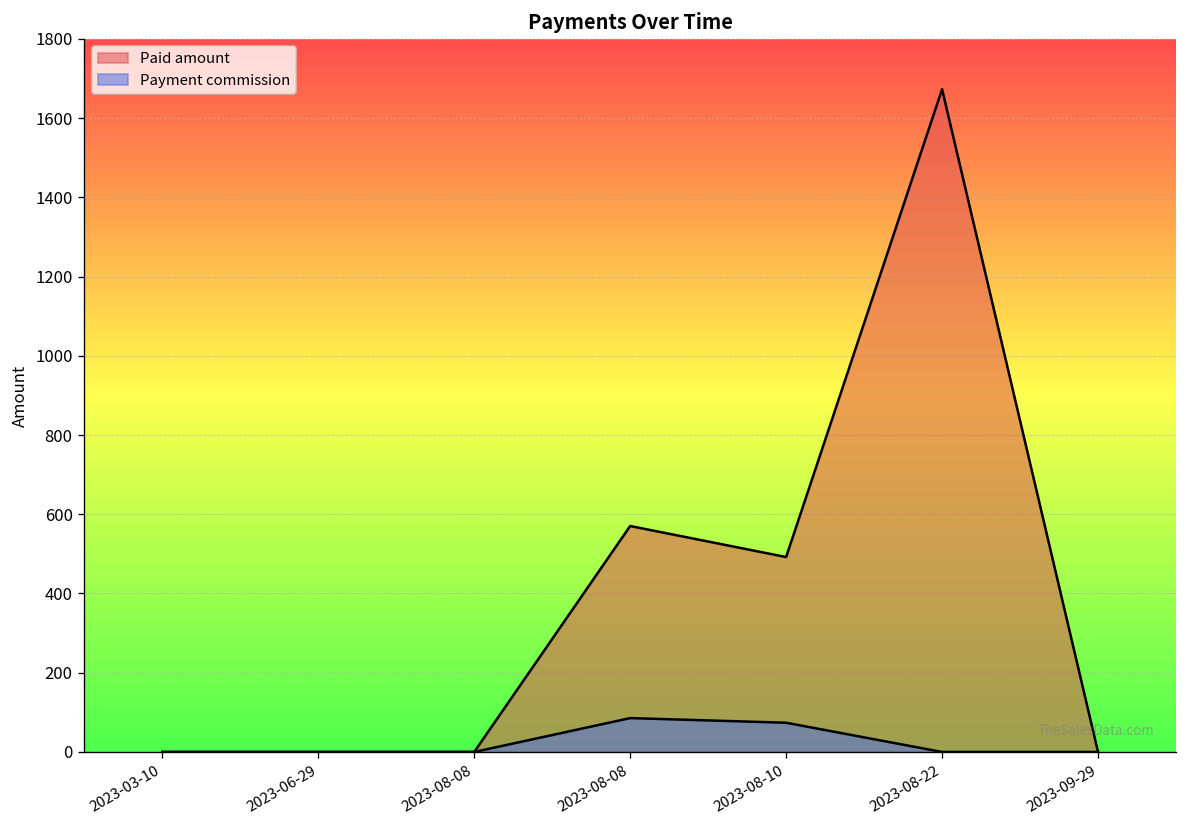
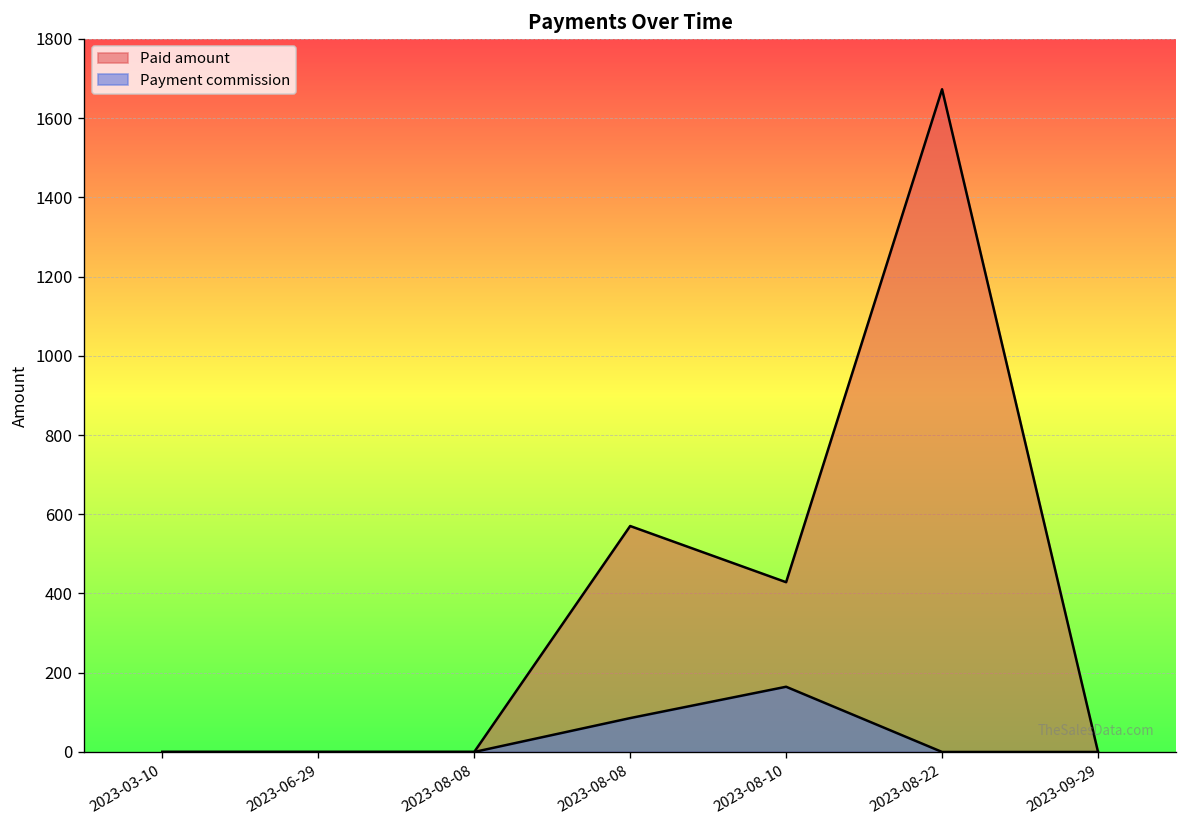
Paid amount, 2023-08-10: 490 -> 430
Payment commission, 2023-08-10: 70 -> 160
